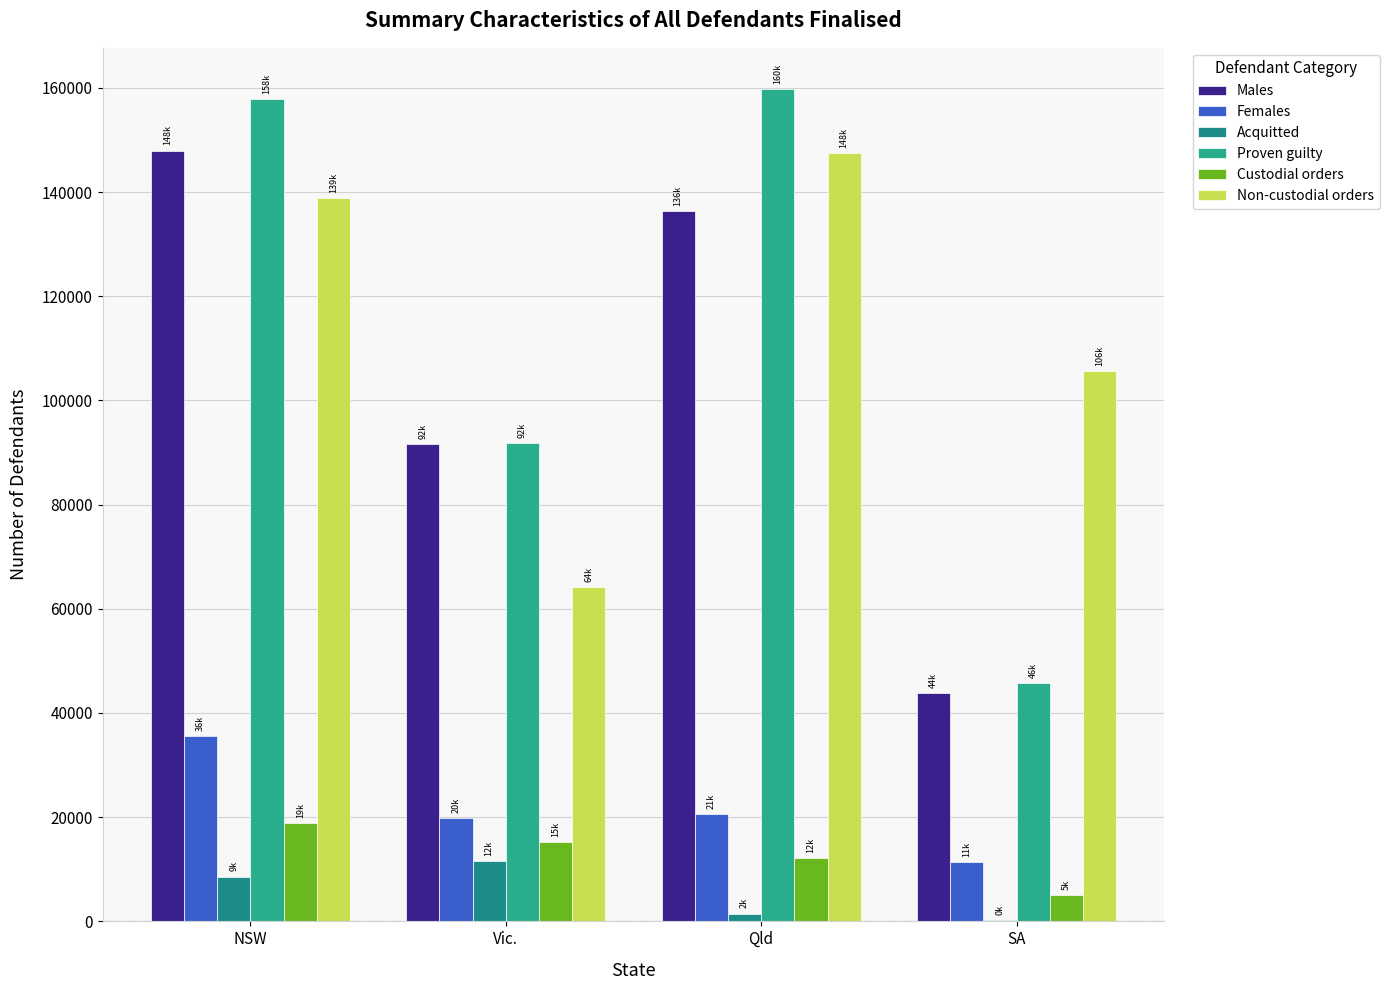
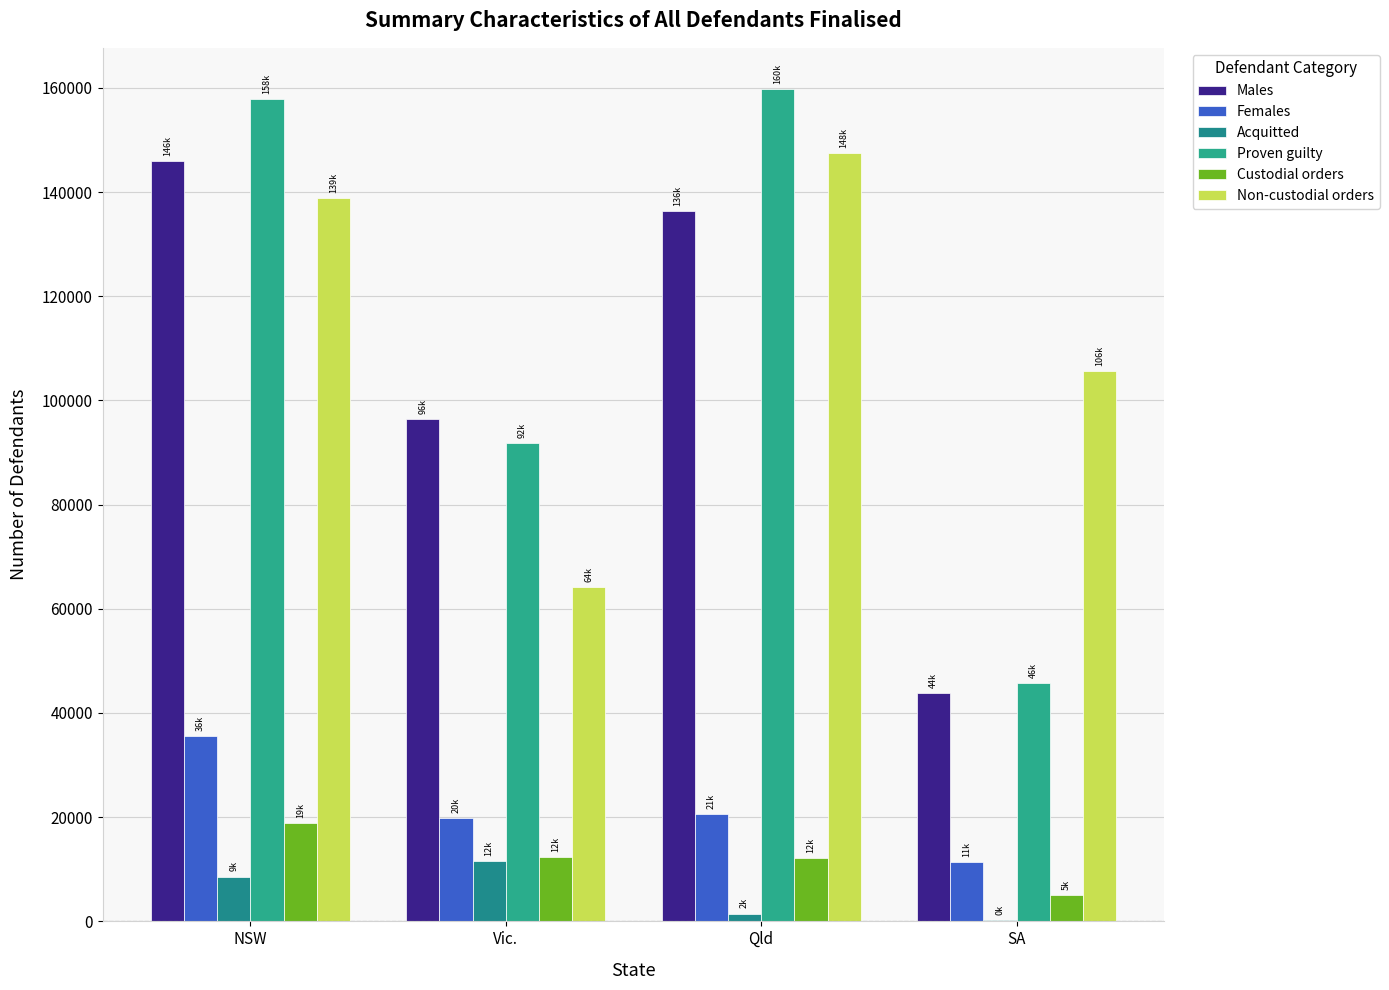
Males, NSW: 148k -> 146k
Males, Vic.: 92k -> 96k
Custodial orders, Vic.: 15k -> 12k
